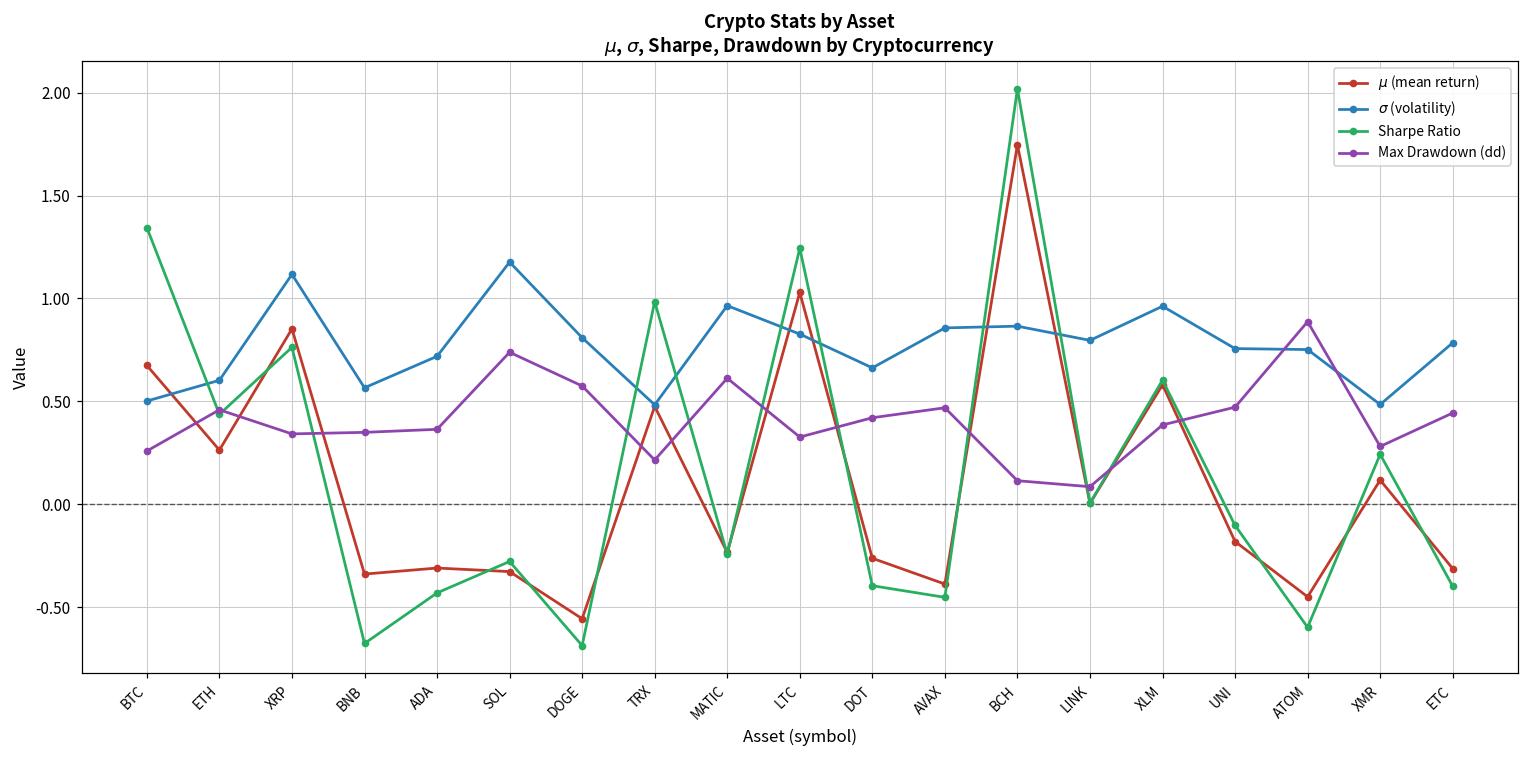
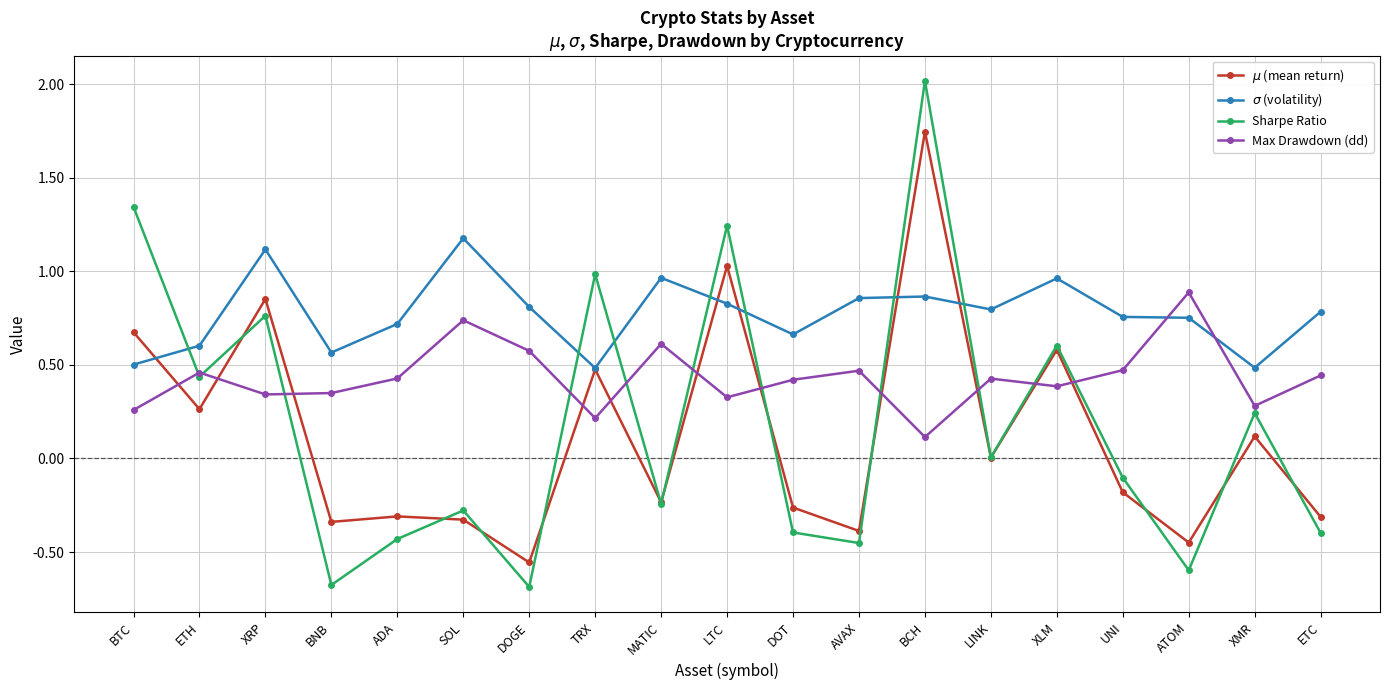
Max Drawdown (dd), ADA: 0.36 -> 0.43
Max Drawdown (dd), LINK: 0.09 -> 0.43
